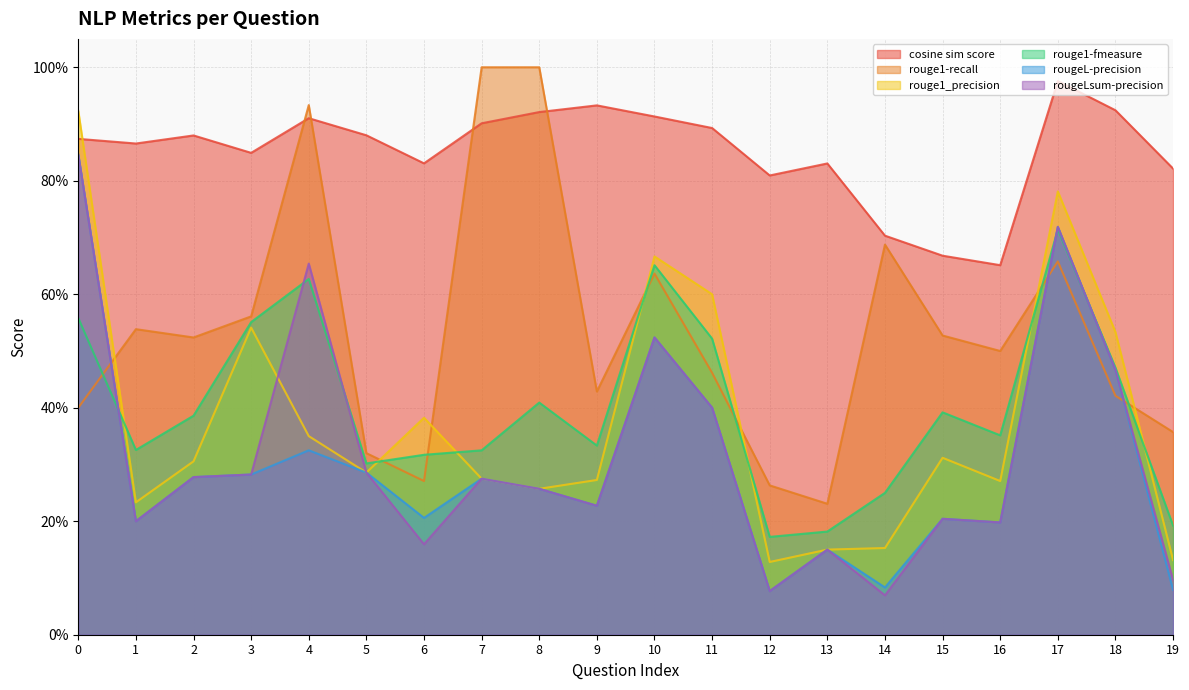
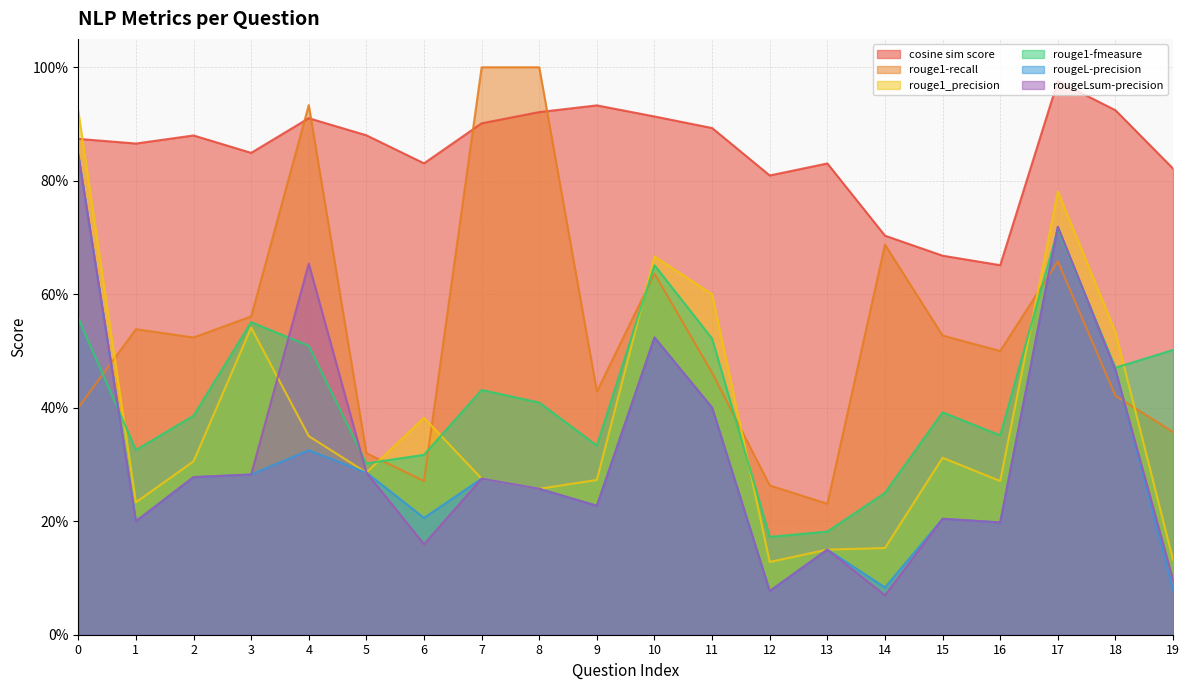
rouge1-fmeasure, 4: 63% -> 51%
rouge1-fmeasure, 7: 32% -> 43%
rouge1-fmeasure, 19: 19% -> 50%
